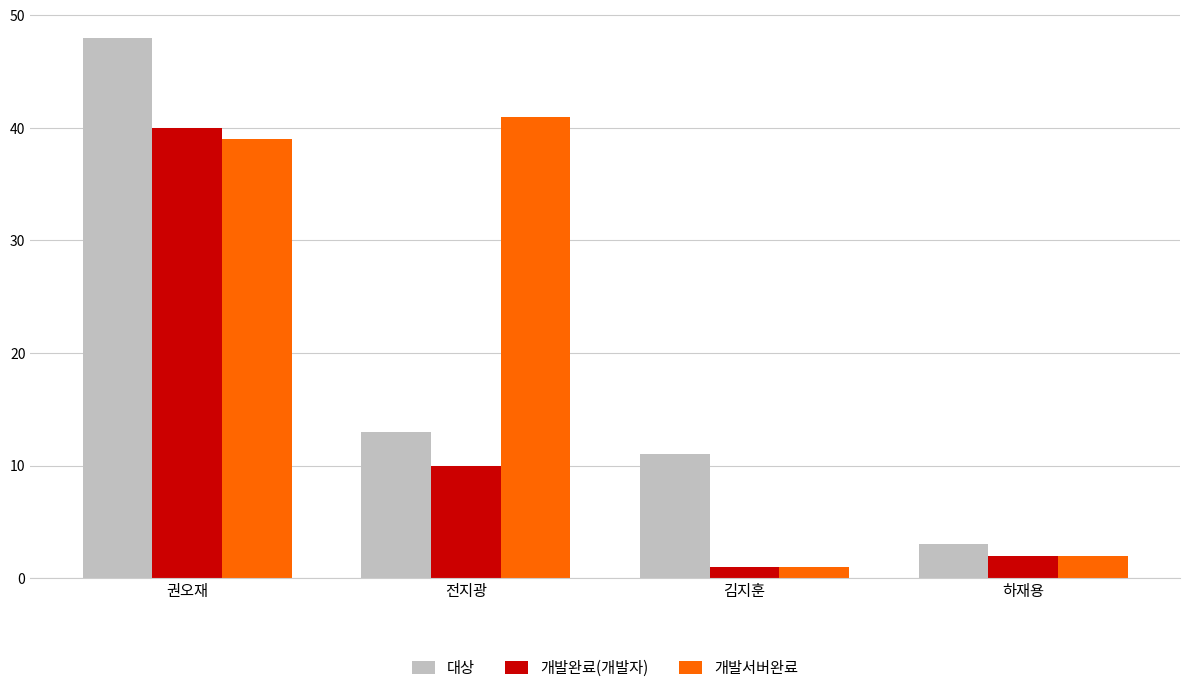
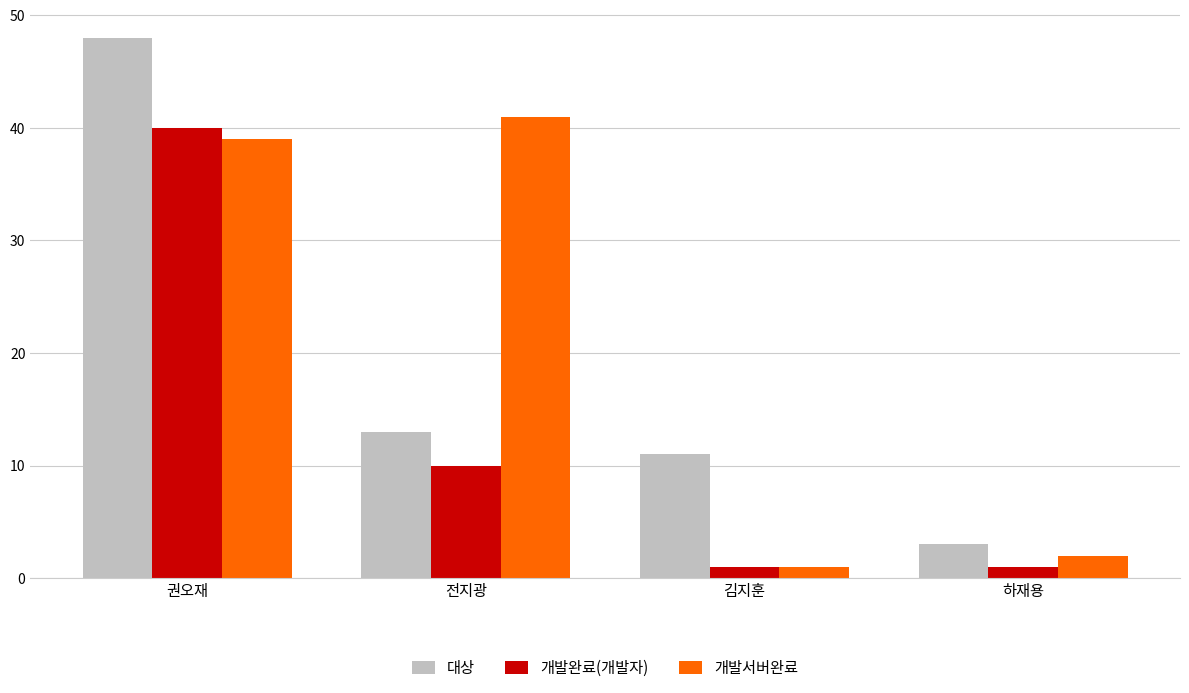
개발완료(개발자), 하재용: 2 -> 1
